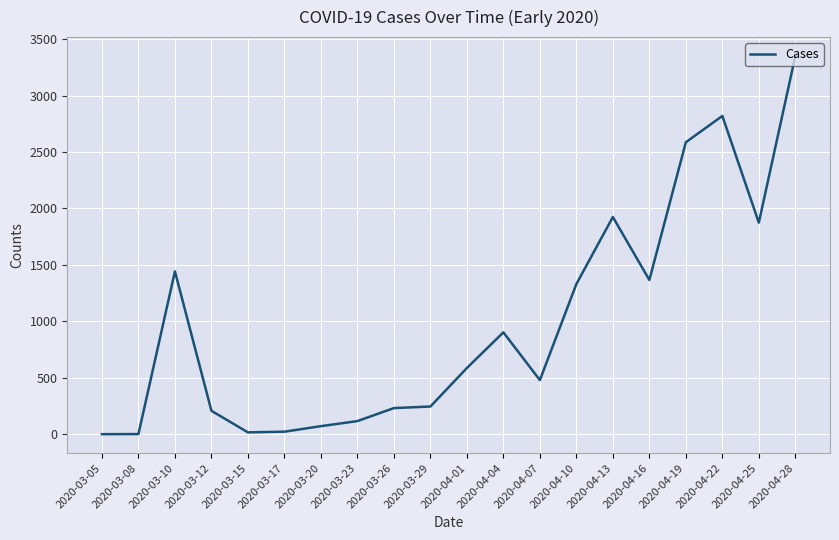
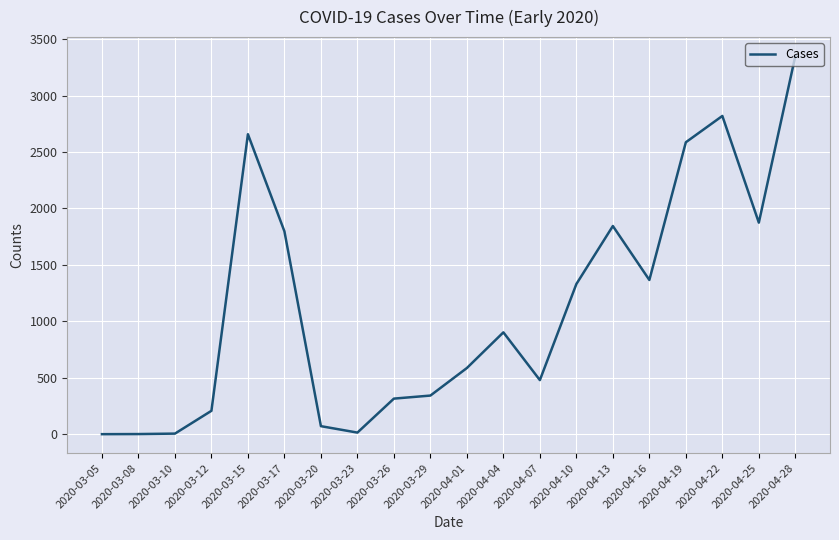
2020-03-10: 1440 -> 10
2020-03-15: 20 -> 2660
2020-03-17: 20 -> 1800
2020-03-23: 120 -> 10
2020-03-26: 230 -> 320
2020-03-29: 250 -> 340
2020-04-13: 1920 -> 1840
